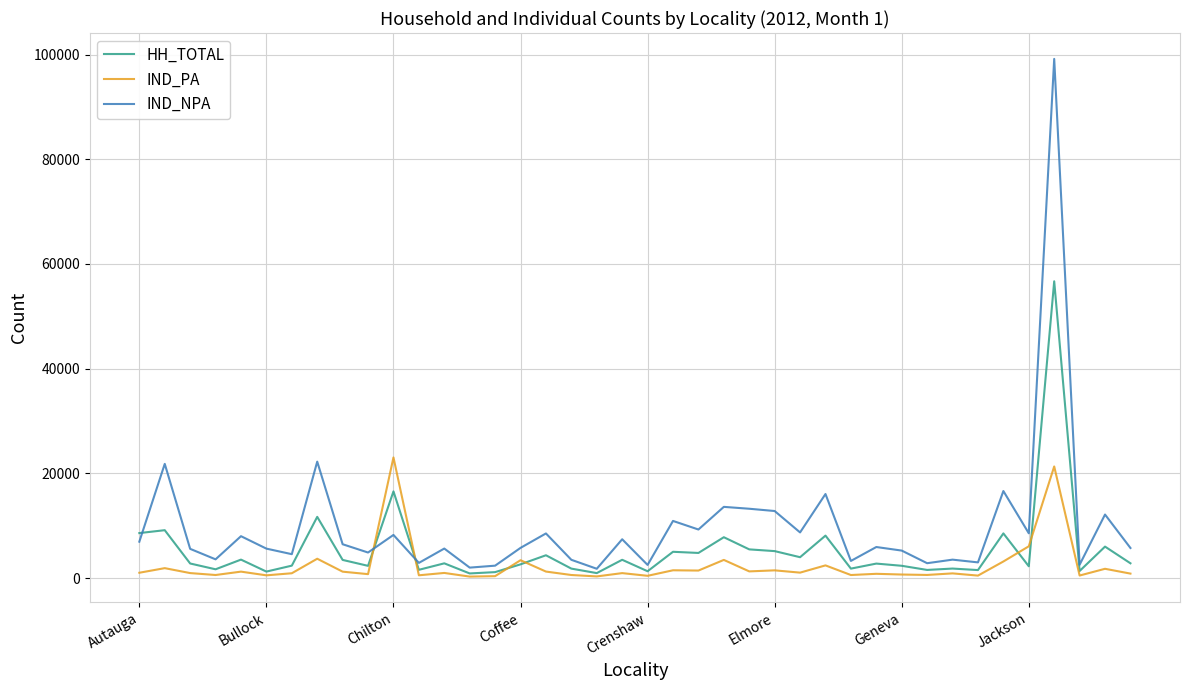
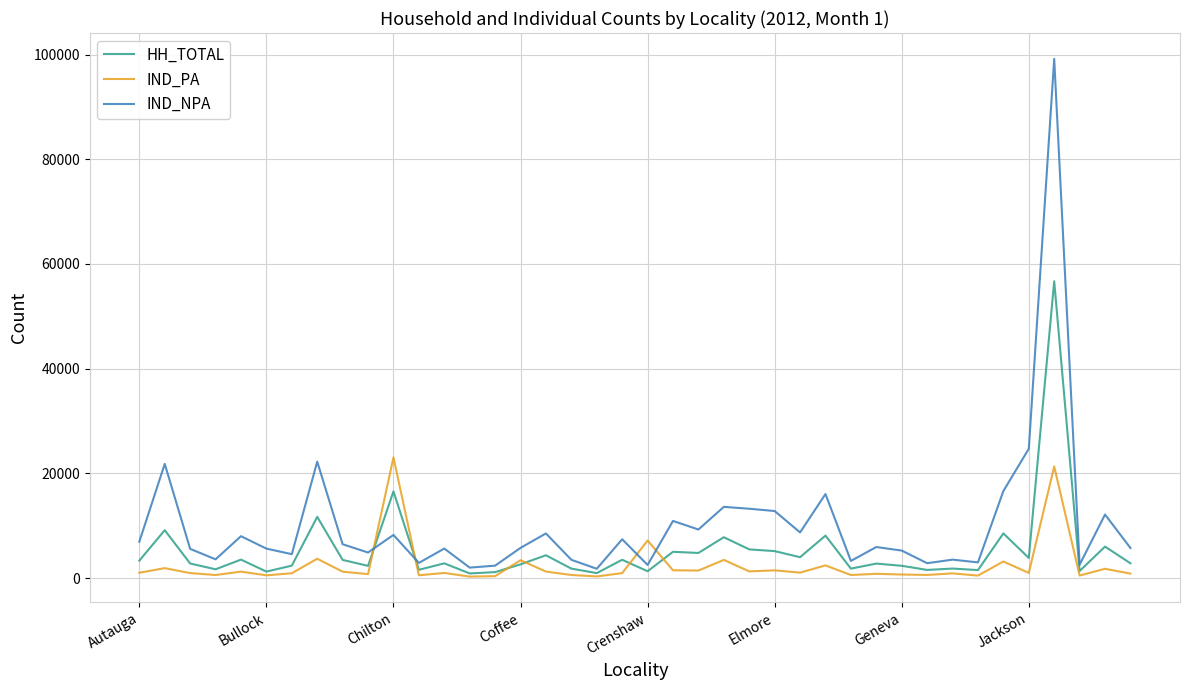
HH_TOTAL, Autauga: 9000 -> 3000
IND_PA, Crenshaw: 0 -> 7000
HH_TOTAL, Jackson: 2000 -> 4000
IND_PA, Jackson: 6000 -> 1000
IND_NPA, Jackson: 9000 -> 25000
